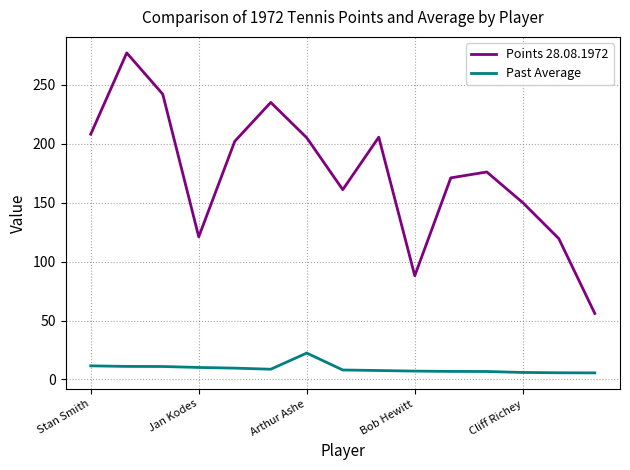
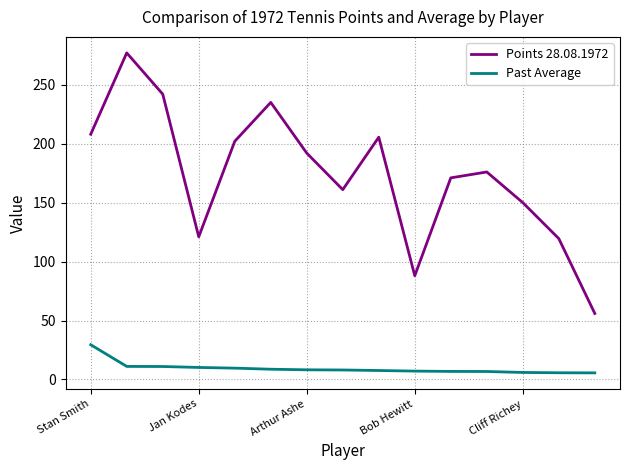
Past Average, Stan Smith: 12 -> 29
Points 28.08.1972, Arthur Ashe: 205 -> 192
Past Average, Arthur Ashe: 22 -> 8
